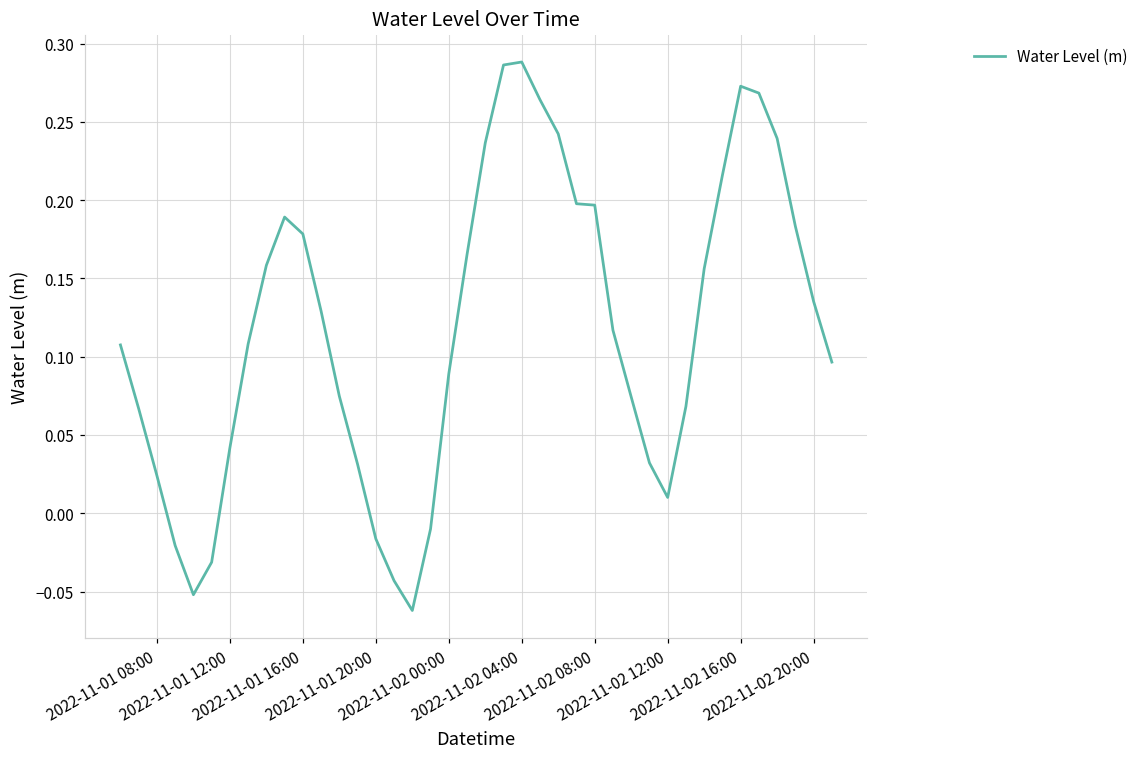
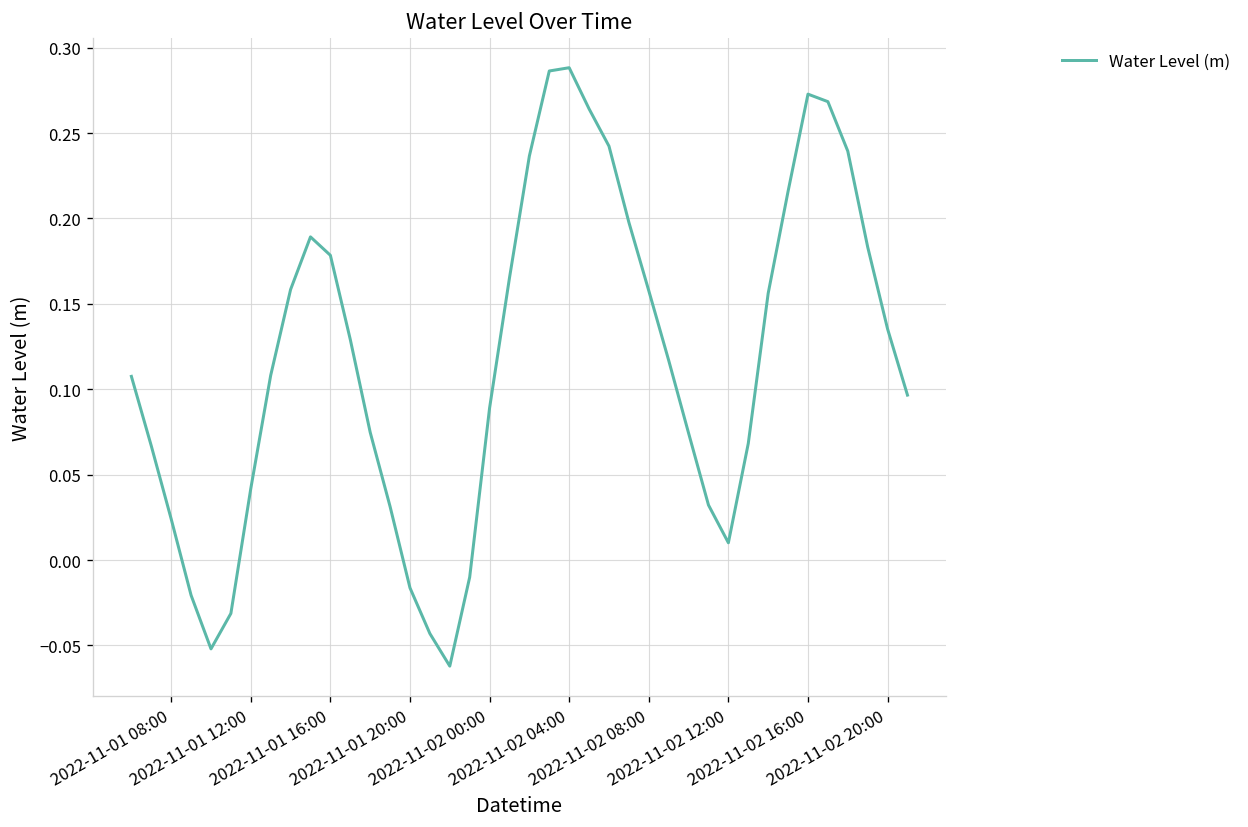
2022-11-02 08:00: 0.197 -> 0.158
